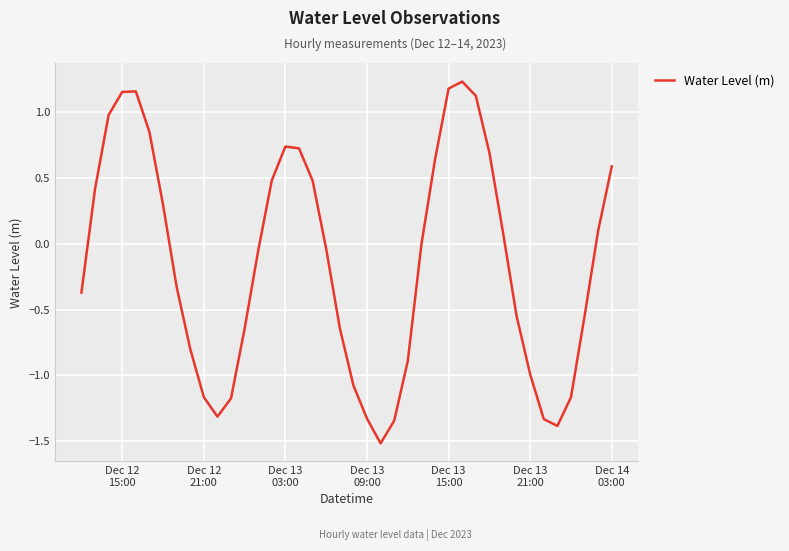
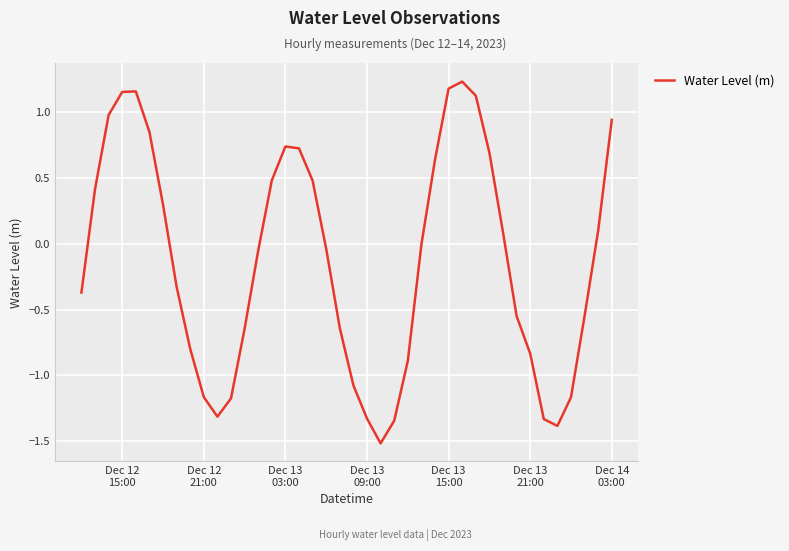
Dec 13 21:00: -0.99 -> -0.83
Dec 14 03:00: 0.59 -> 0.94
